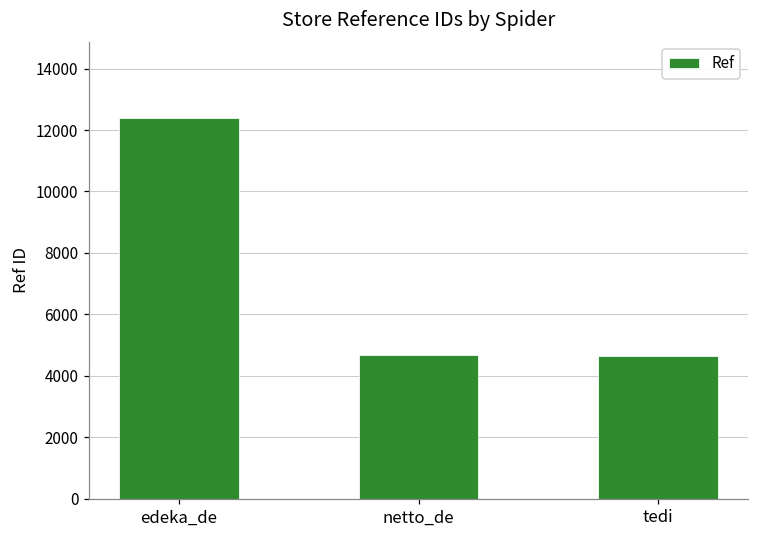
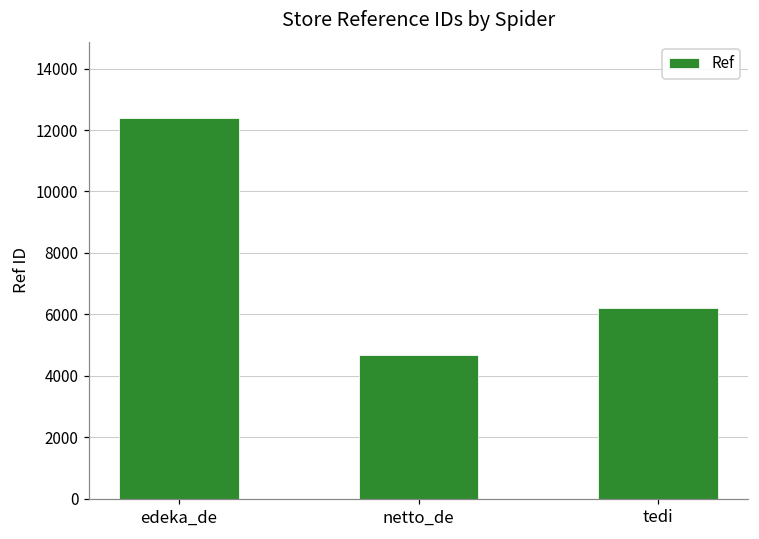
tedi: 4700 -> 6200
